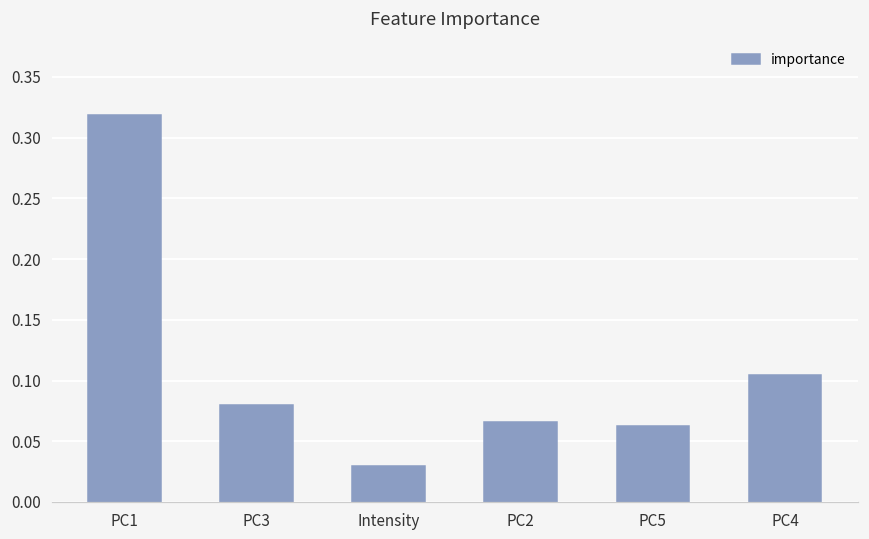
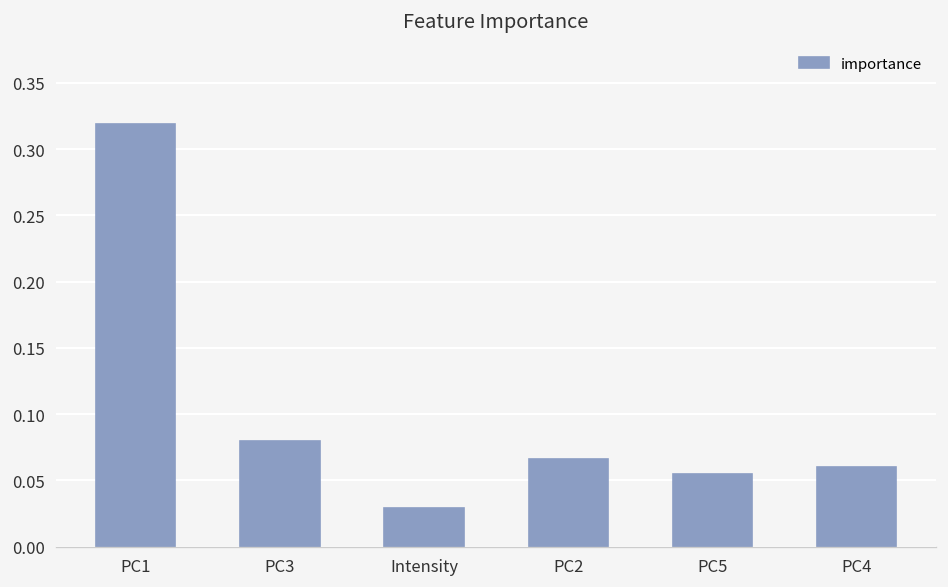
PC5: 0.063 -> 0.055
PC4: 0.104 -> 0.060
